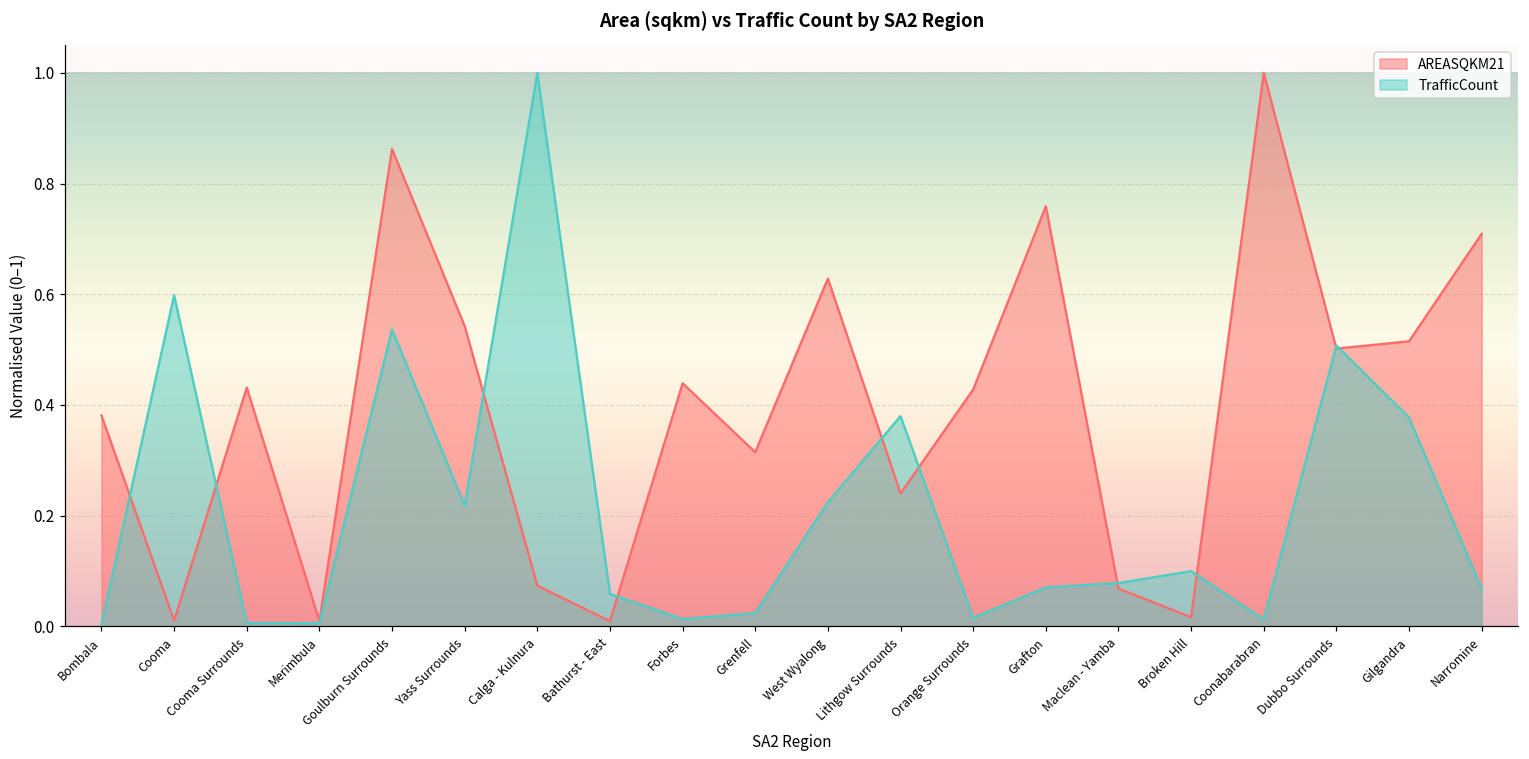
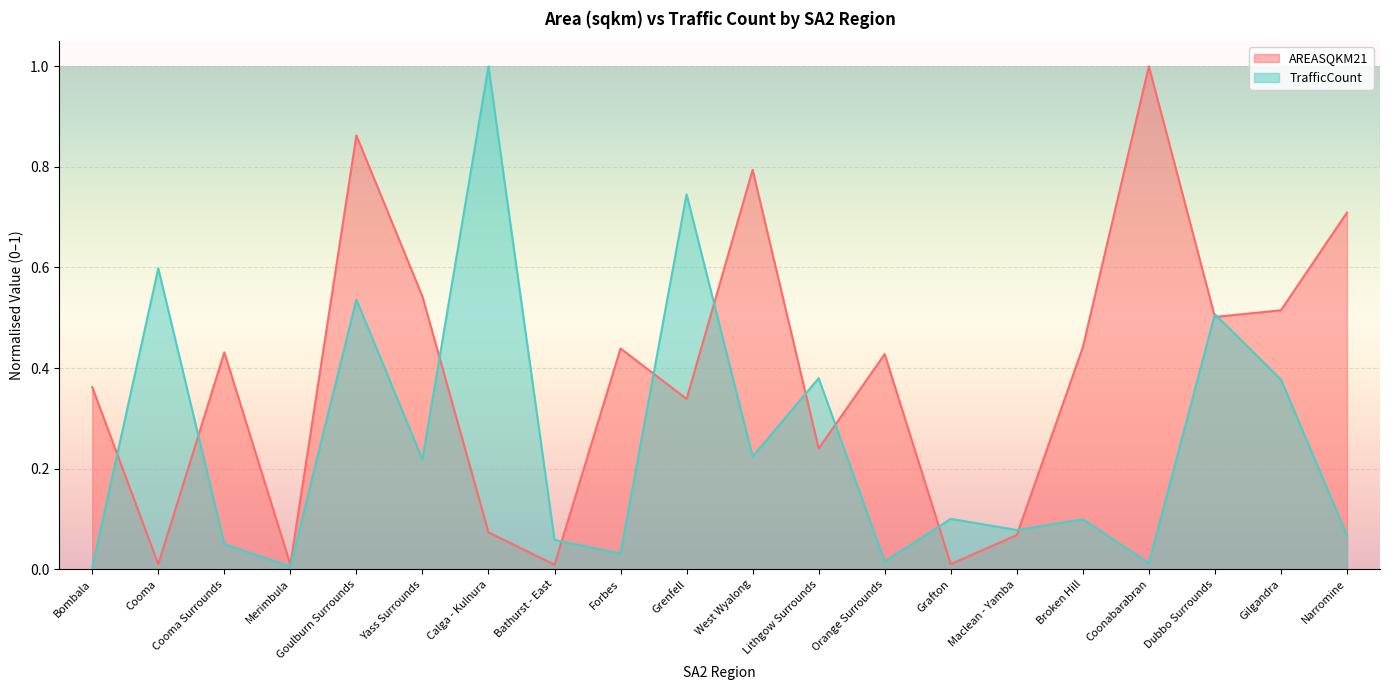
AREASQKM21, Bombala: 0.38 -> 0.36
TrafficCount, Cooma Surrounds: 0.01 -> 0.05
TrafficCount, Forbes: 0.01 -> 0.03
AREASQKM21, Grenfell: 0.31 -> 0.34
TrafficCount, Grenfell: 0.02 -> 0.75
AREASQKM21, West Wyalong: 0.63 -> 0.79
AREASQKM21, Grafton: 0.76 -> 0.01
TrafficCount, Grafton: 0.07 -> 0.10
AREASQKM21, Broken Hill: 0.02 -> 0.44
